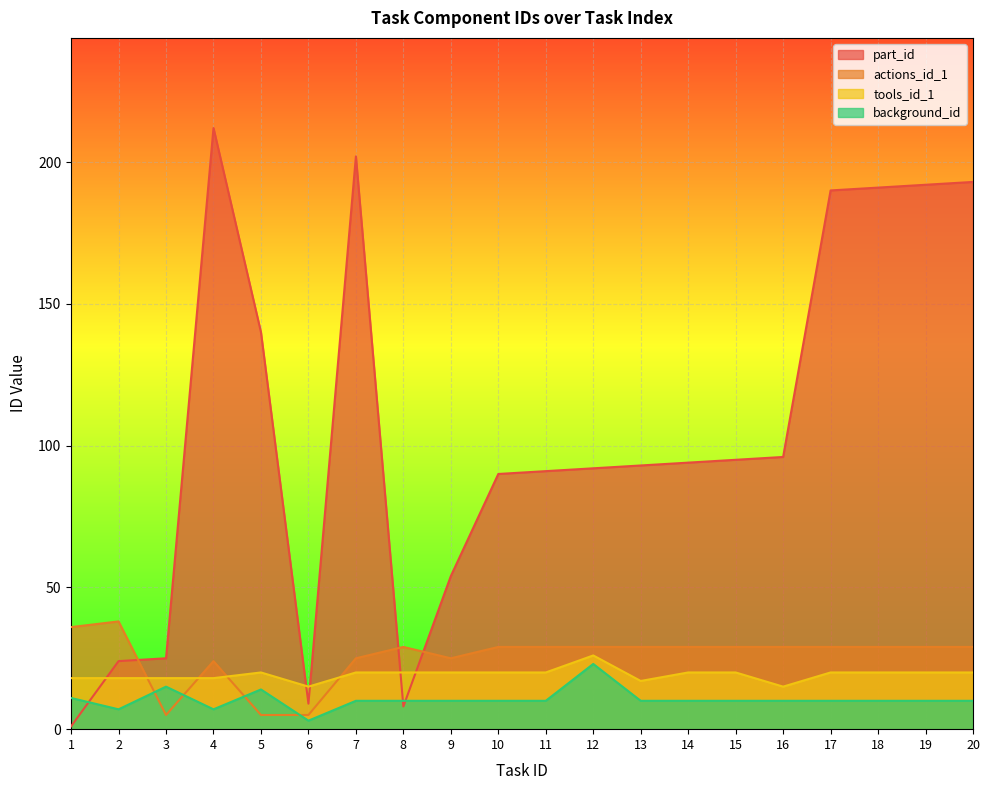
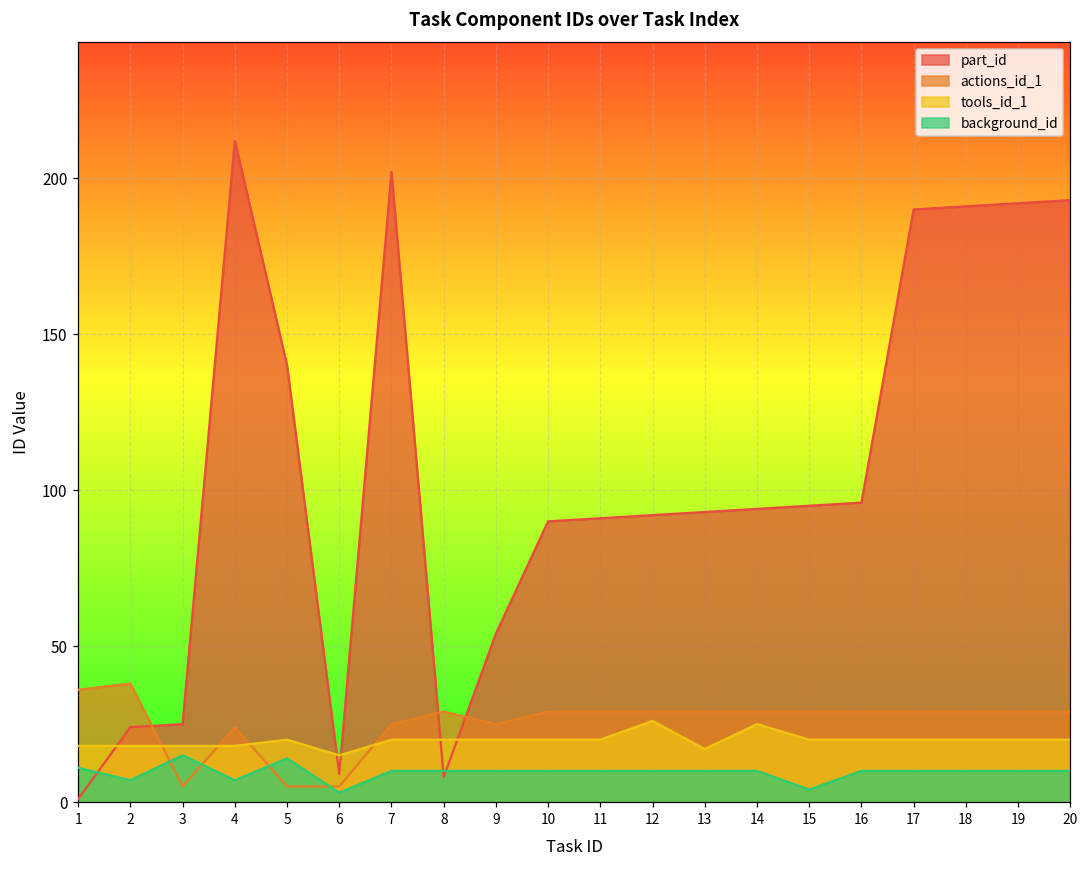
background_id, 12: 23 -> 10
tools_id_1, 14: 20 -> 25
background_id, 15: 10 -> 4
tools_id_1, 16: 15 -> 20
